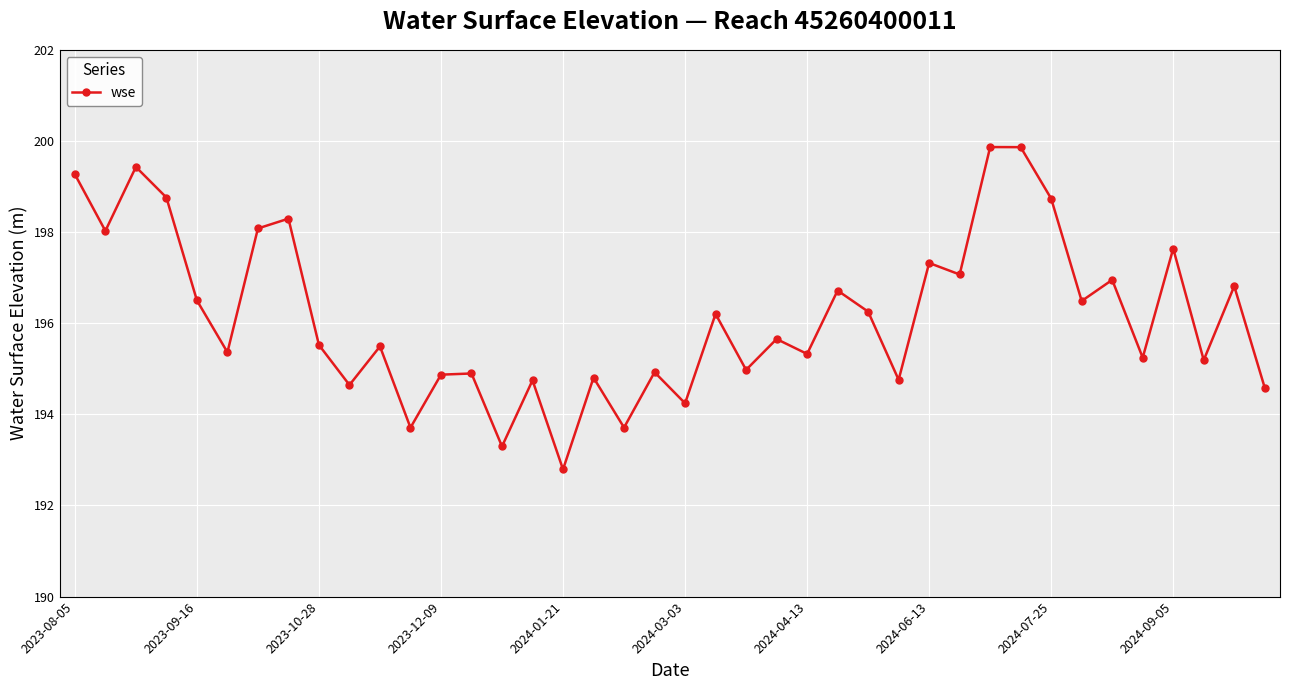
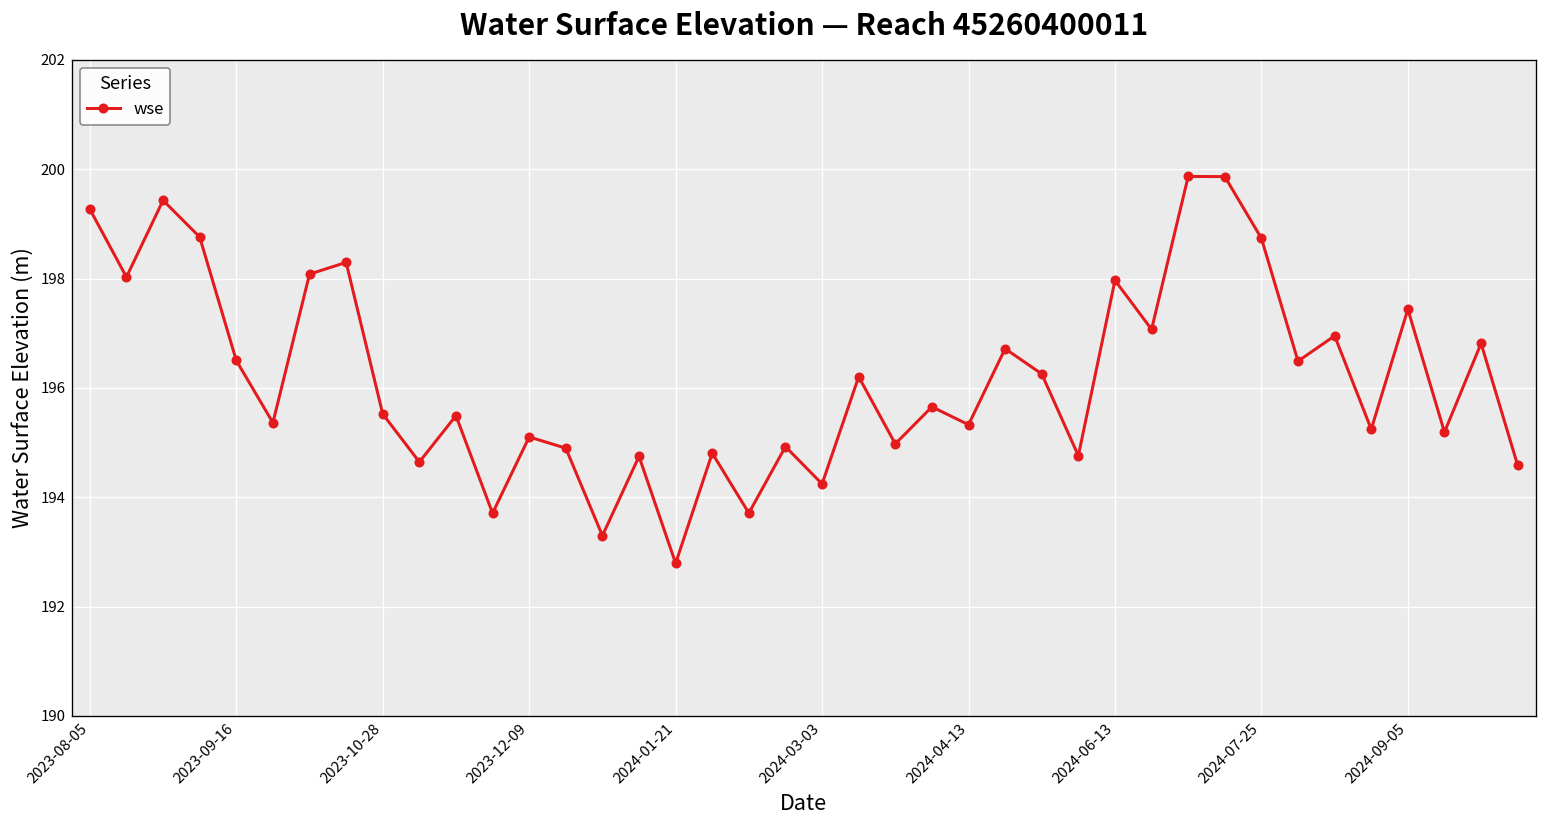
2023-12-09: 194.9 -> 195.1
2024-06-13: 197.3 -> 198.0
2024-09-05: 197.6 -> 197.4
